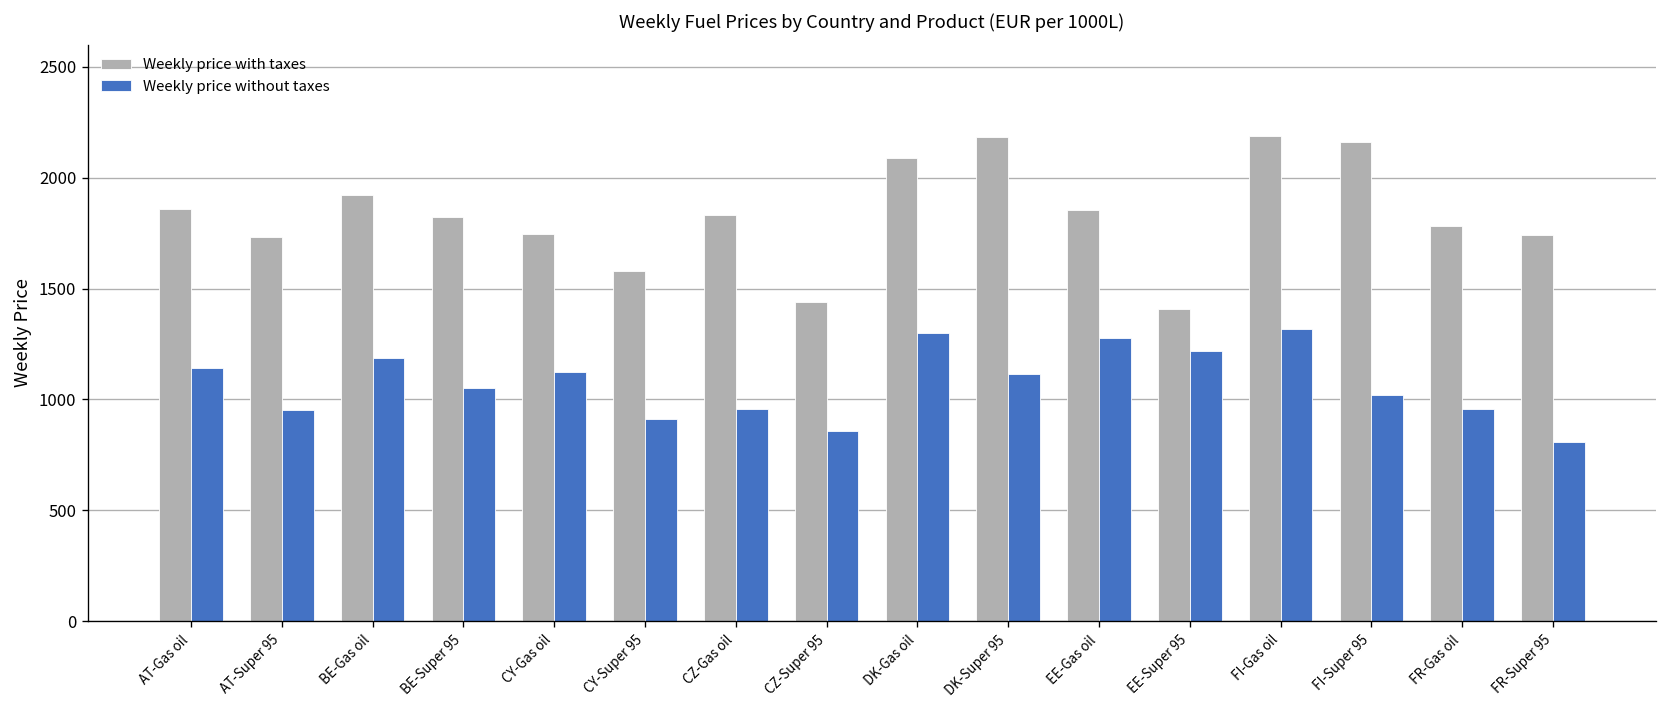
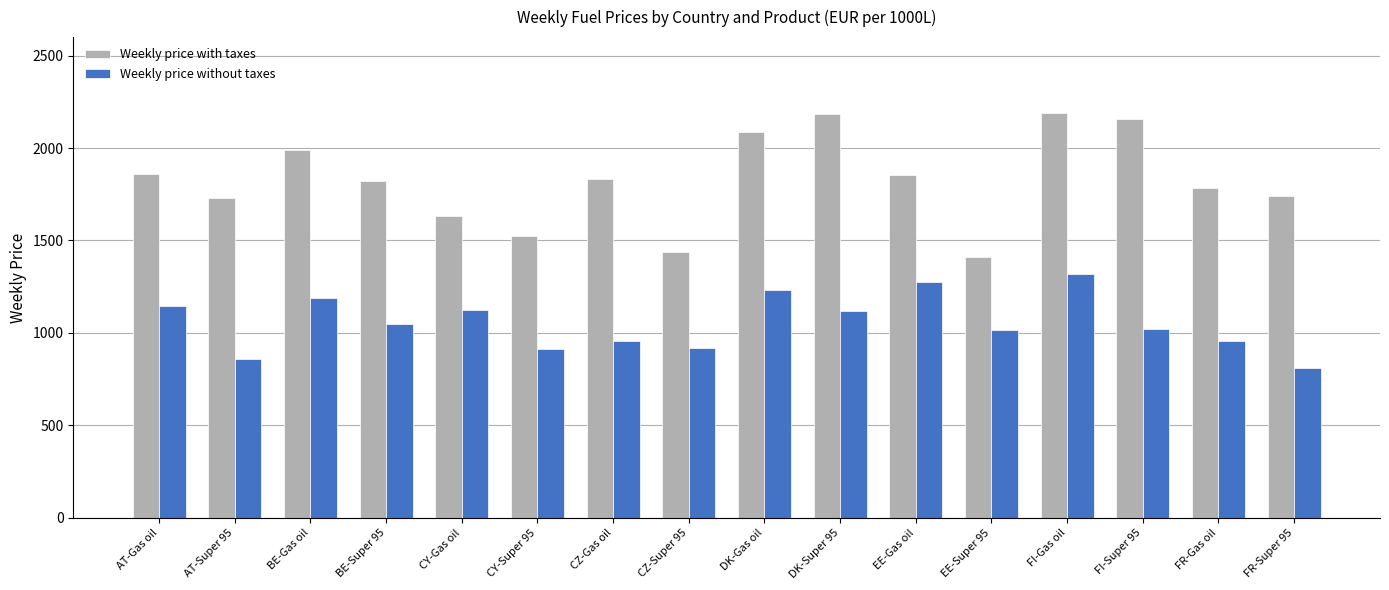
Weekly price without taxes, AT-Super 95: 950 -> 860
Weekly price with taxes, BE-Gas oil: 1920 -> 1990
Weekly price with taxes, CY-Gas oil: 1740 -> 1630
Weekly price with taxes, CY-Super 95: 1580 -> 1530
Weekly price without taxes, CZ-Super 95: 860 -> 920
Weekly price without taxes, DK-Gas oil: 1300 -> 1230
Weekly price without taxes, EE-Super 95: 1220 -> 1020
